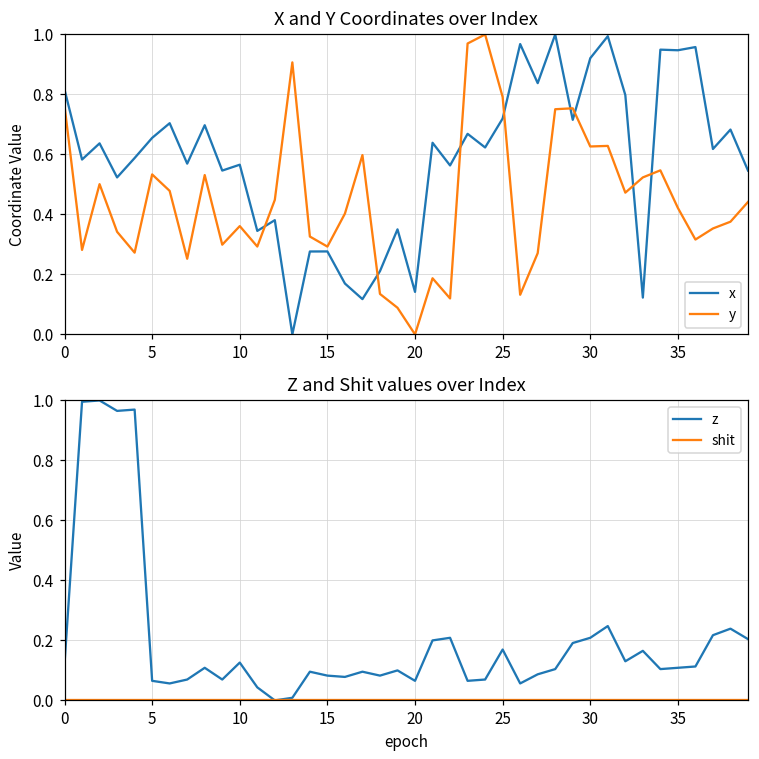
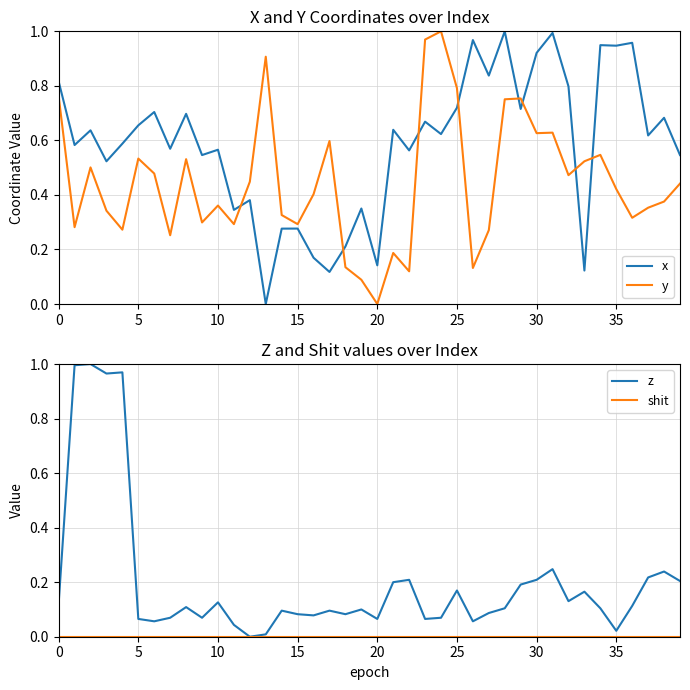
Z and Shit values over Index, z, 35: 0.11 -> 0.02
